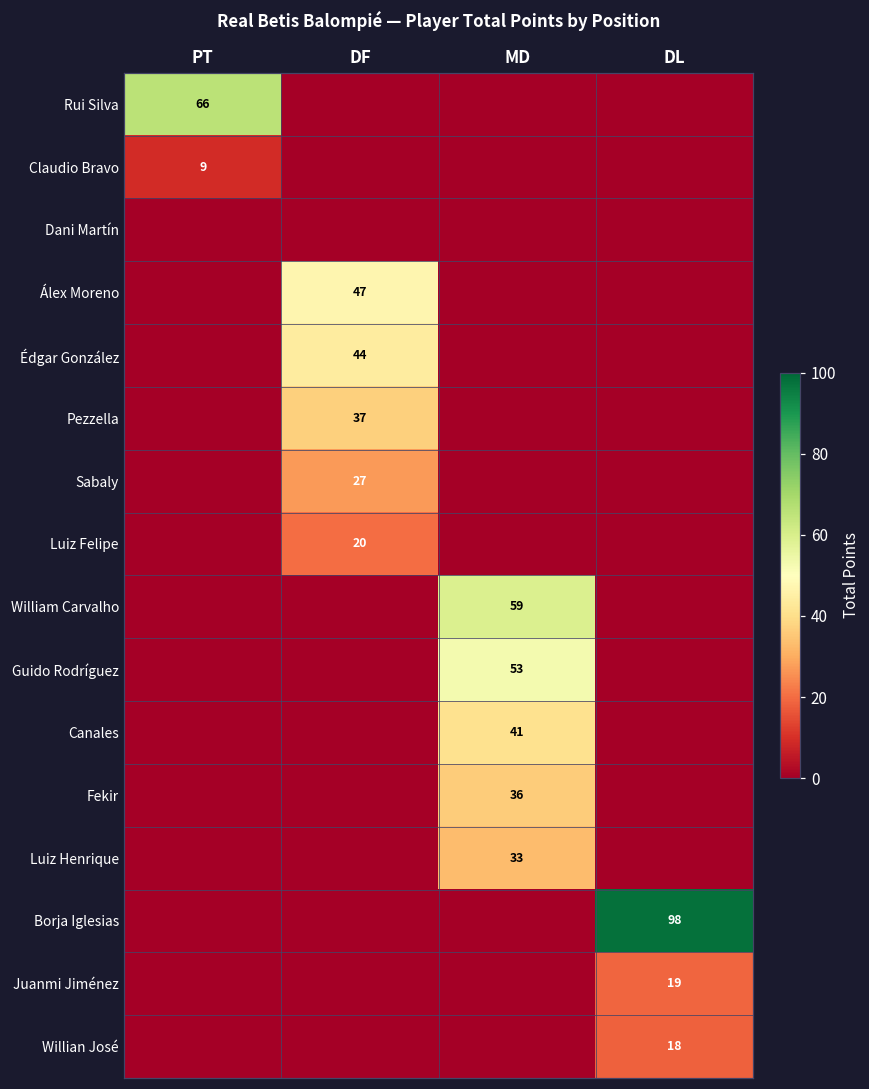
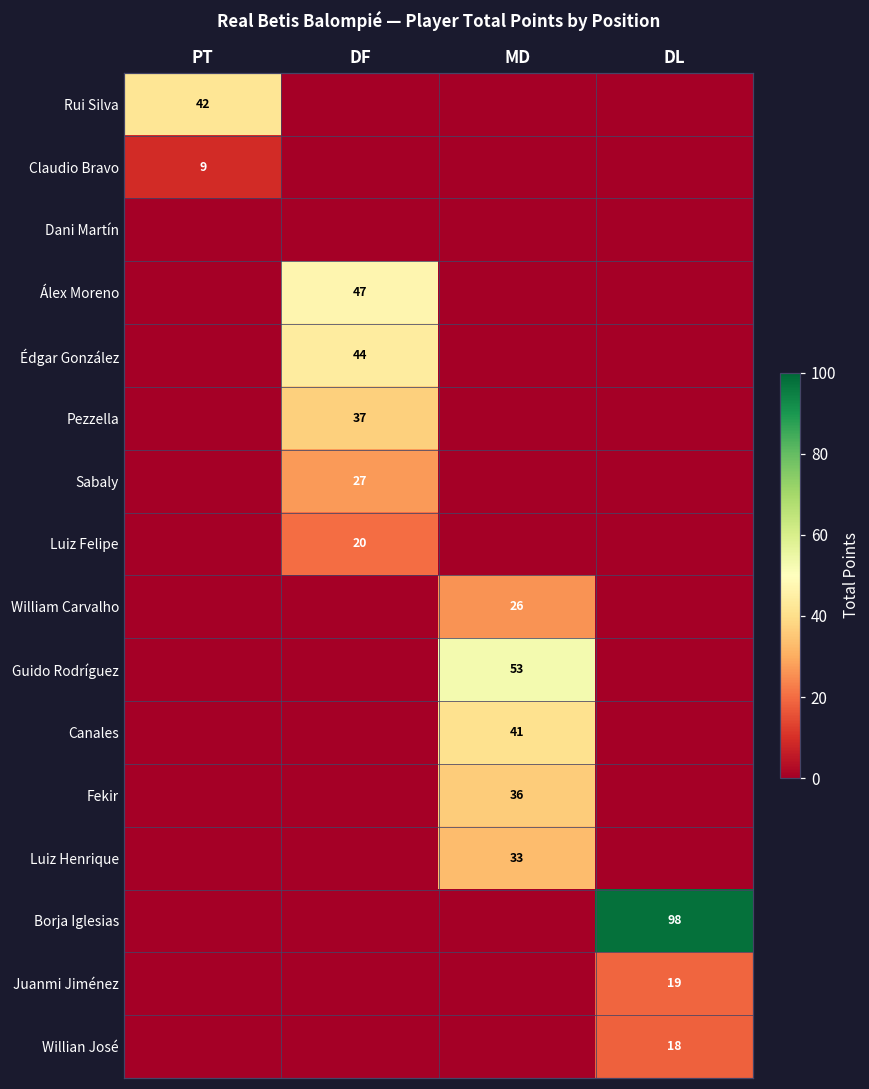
Rui Silva, PT: 66 -> 42
William Carvalho, MD: 59 -> 26
